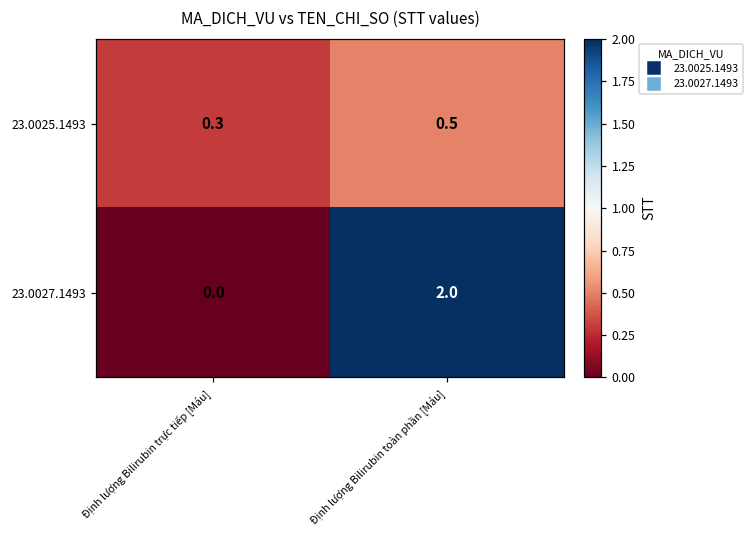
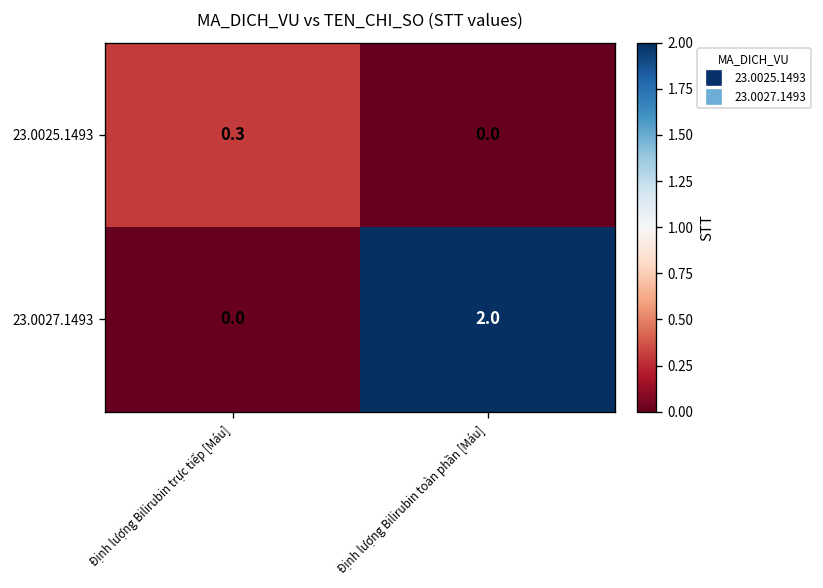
23.0025.1493, Định lượng Bilirubin toàn phần [Máu]: 0.5 -> 0.0
